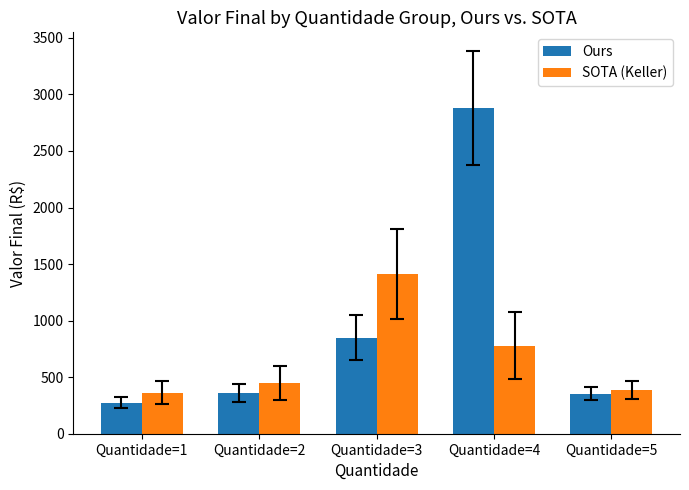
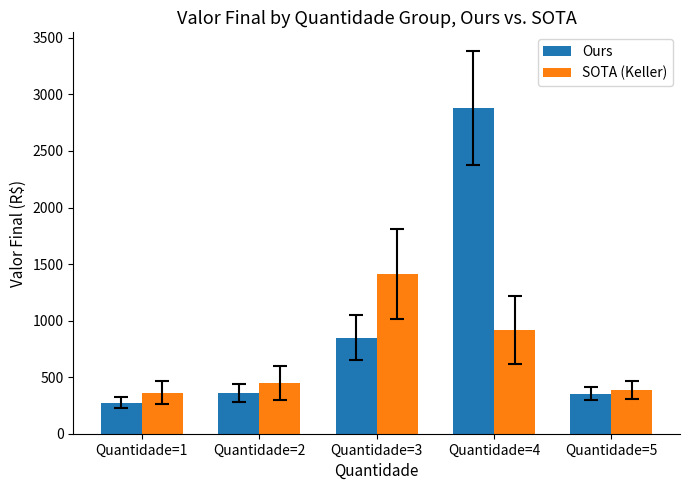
SOTA (Keller), Quantidade=4: 780 -> 920
